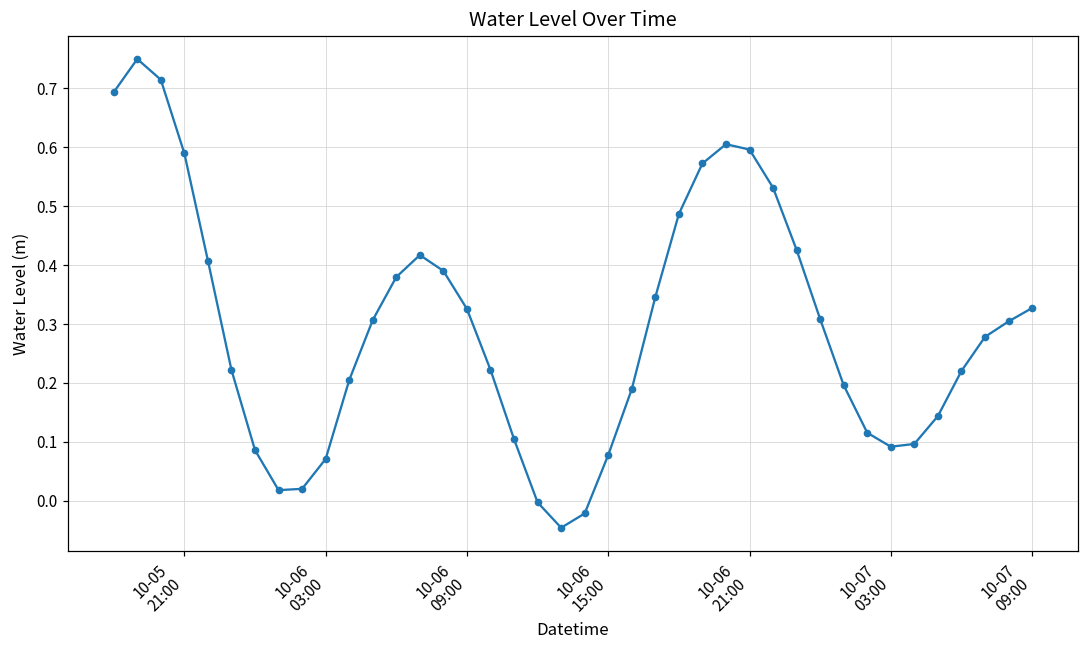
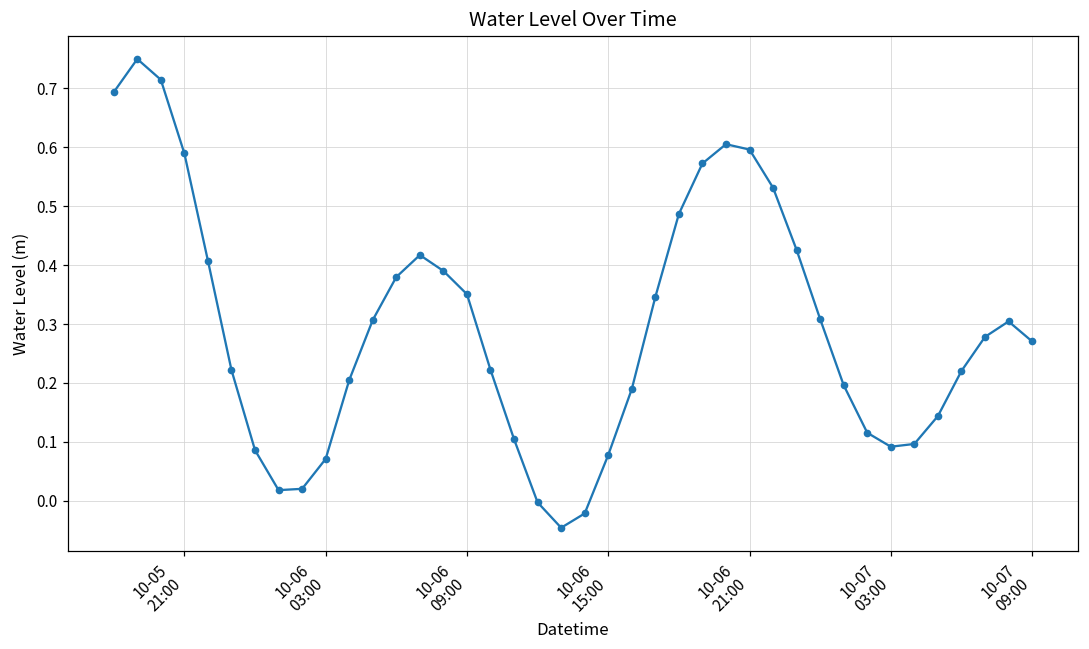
10-06 09:00: 0.33 -> 0.35
10-07 09:00: 0.33 -> 0.27
